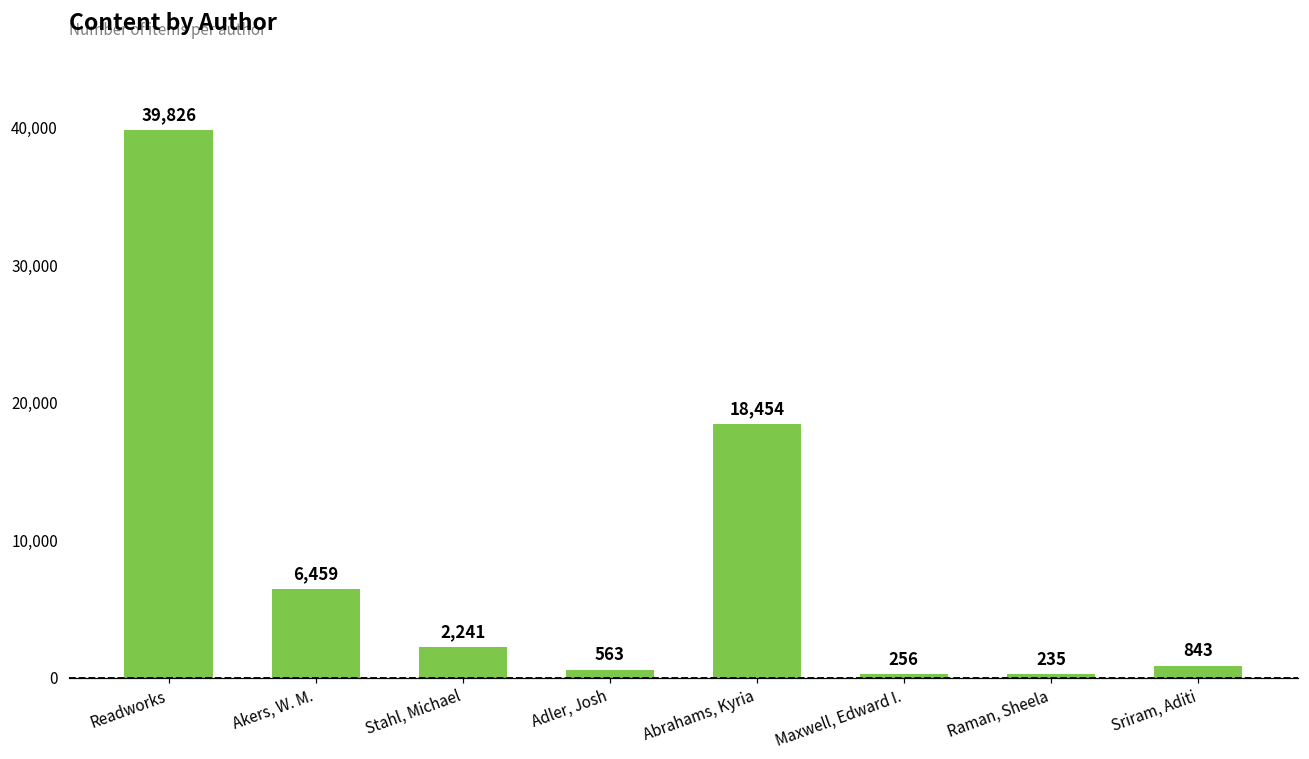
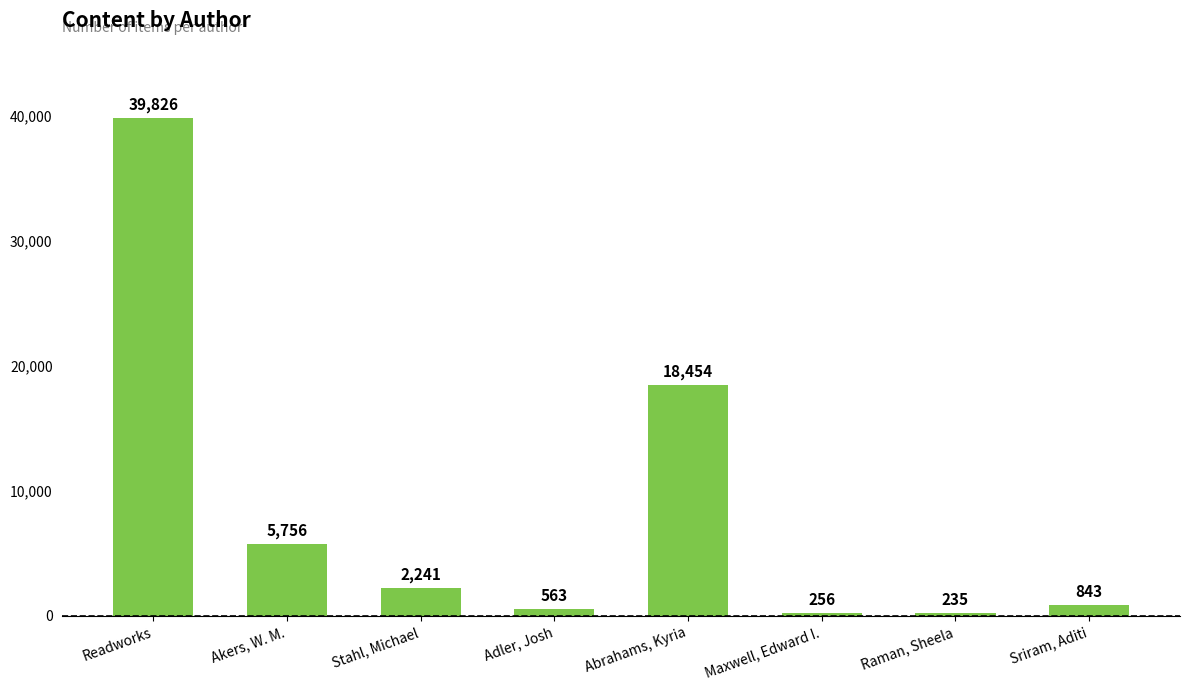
Akers, W. M.: 6,459 -> 5,756
